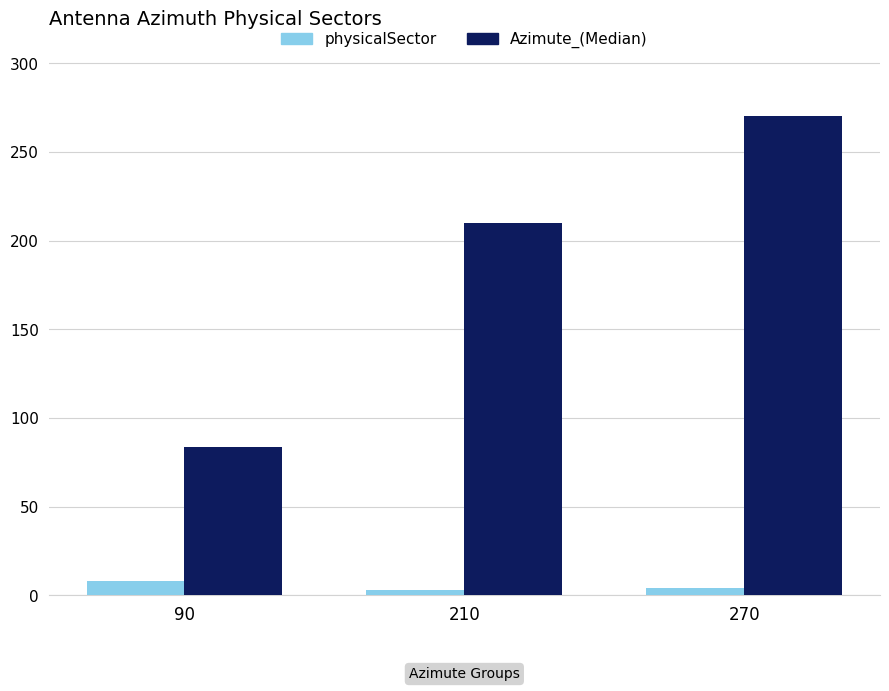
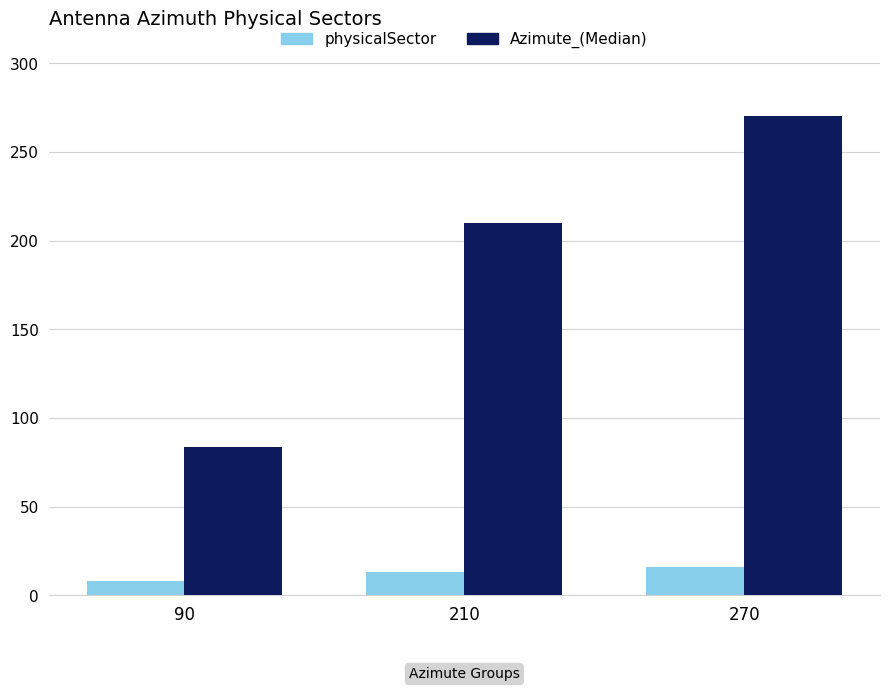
physicalSector, 210: 3 -> 13
physicalSector, 270: 4 -> 16
